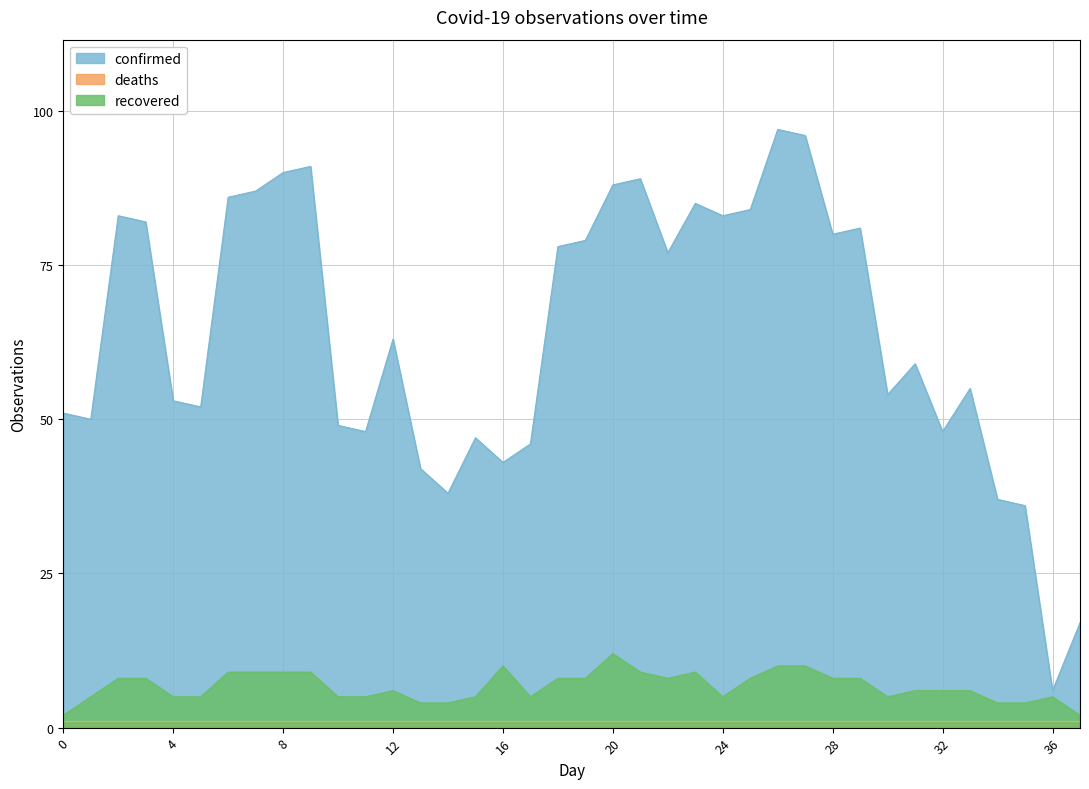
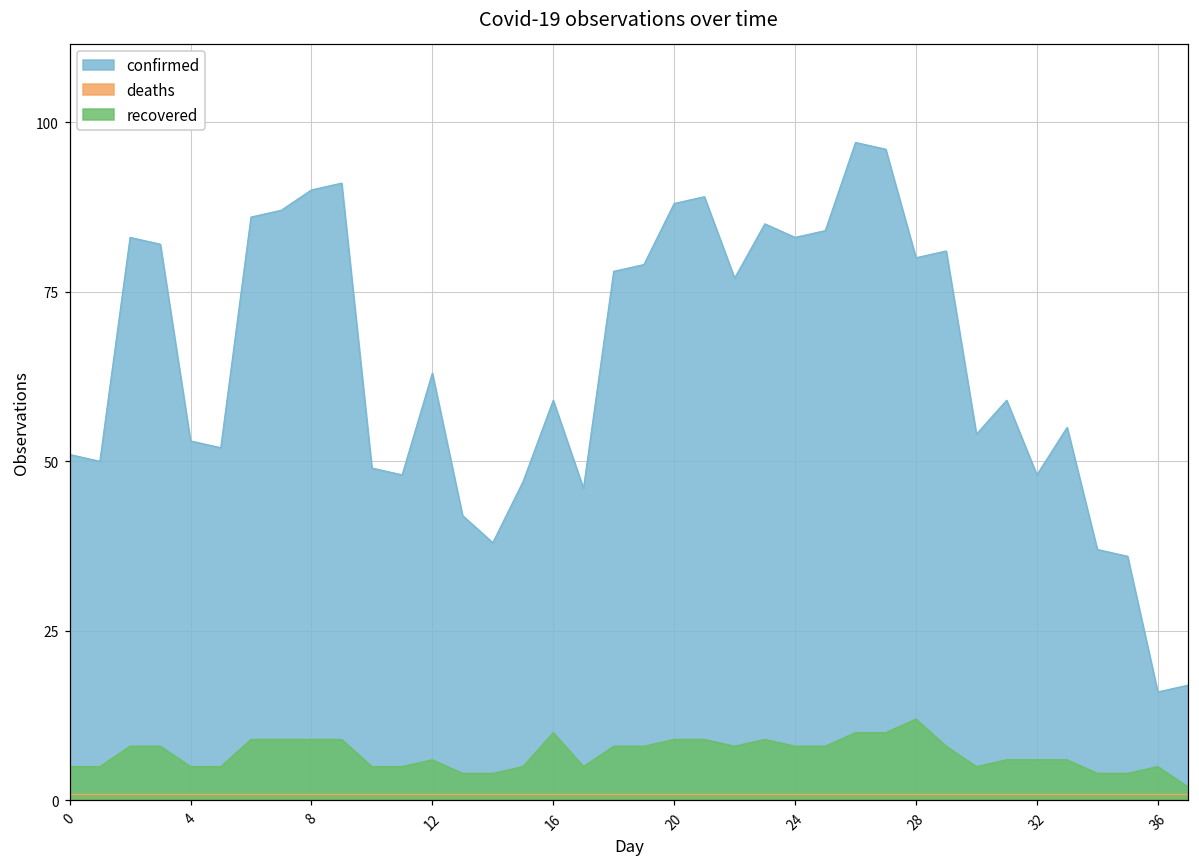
recovered, 0: 2 -> 5
confirmed, 16: 43 -> 59
recovered, 20: 12 -> 9
recovered, 24: 5 -> 8
recovered, 28: 8 -> 12
confirmed, 36: 6 -> 16
